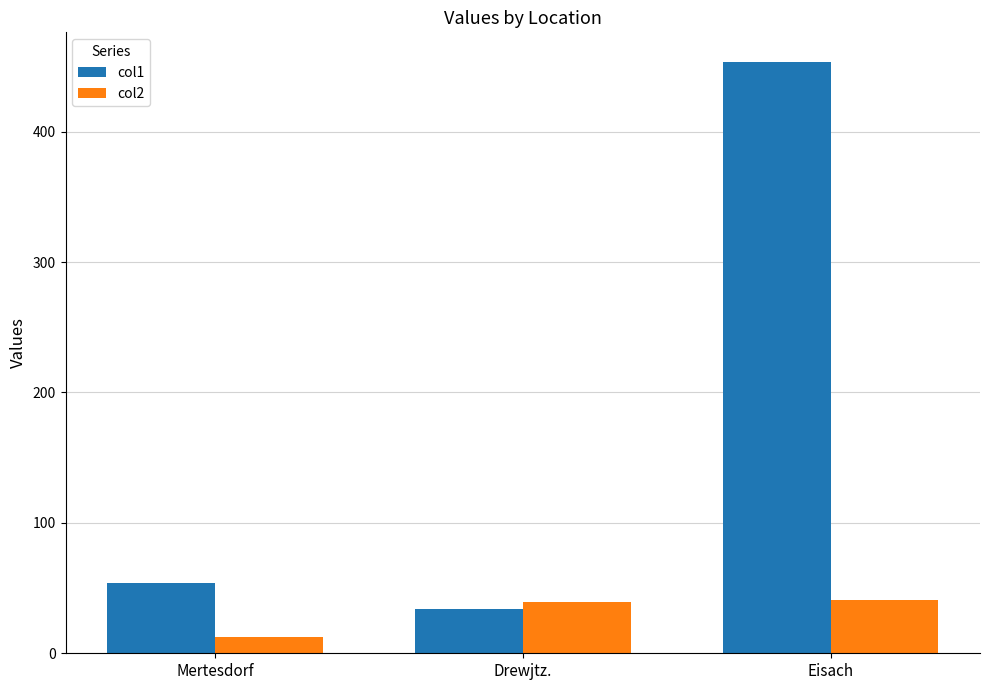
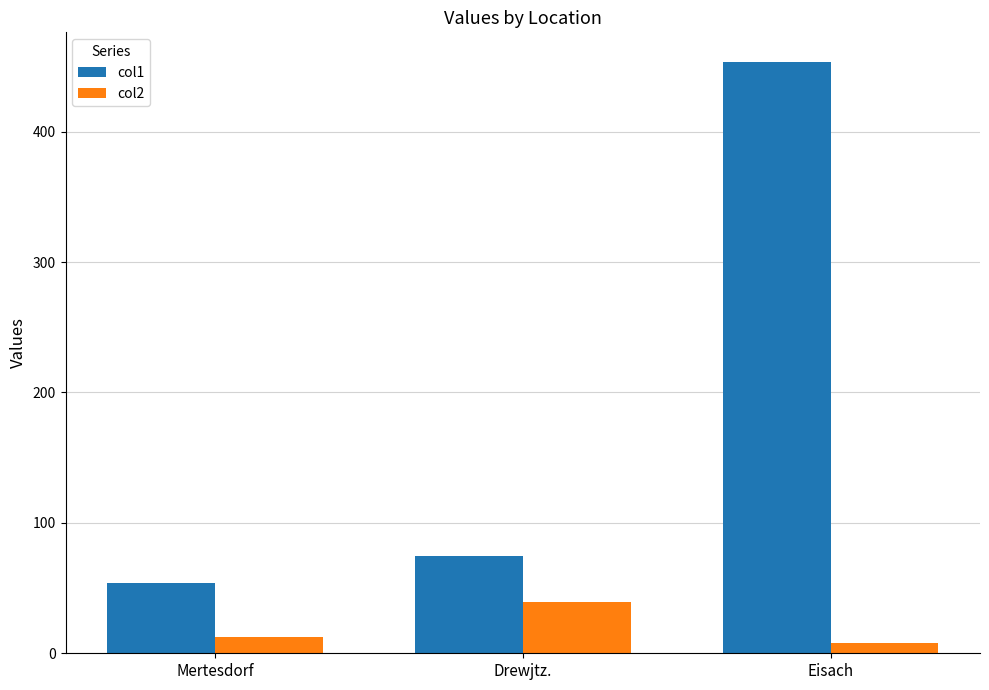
col1, Drewjtz.: 34 -> 74
col2, Eisach: 41 -> 8
